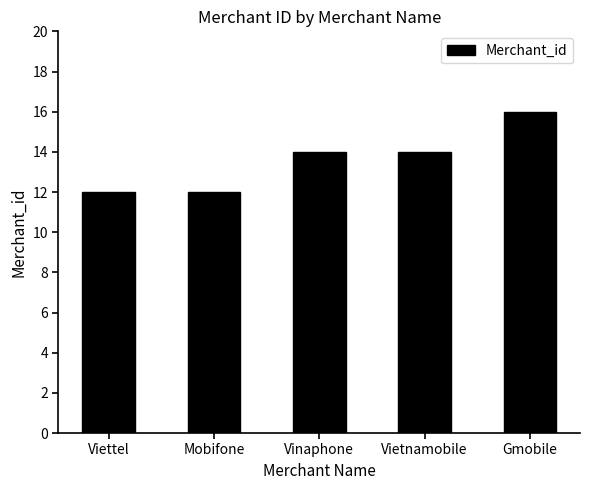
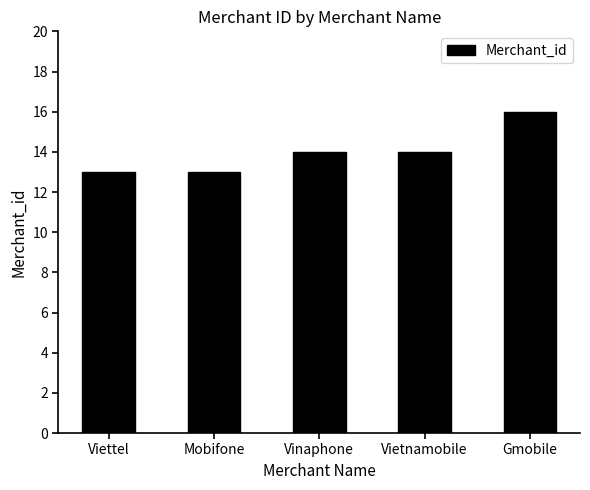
Viettel: 12 -> 13
Mobifone: 12 -> 13
